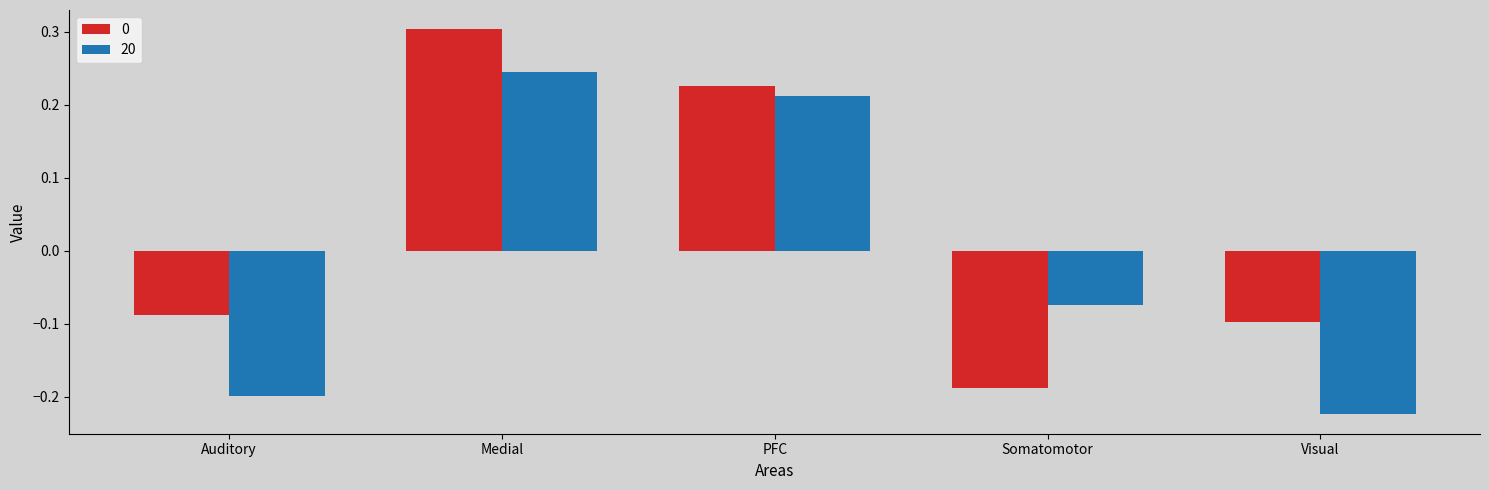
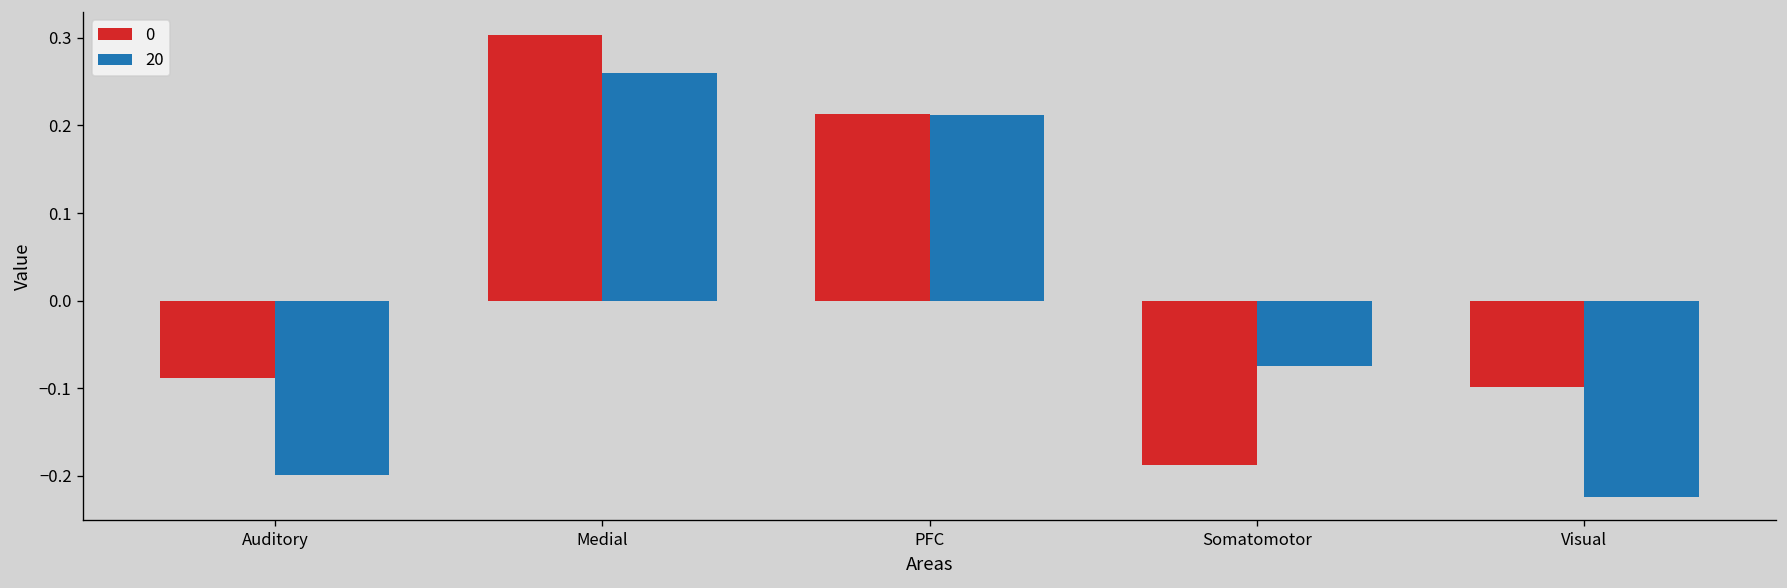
20, Medial: 0.24 -> 0.26
0, PFC: 0.23 -> 0.21
